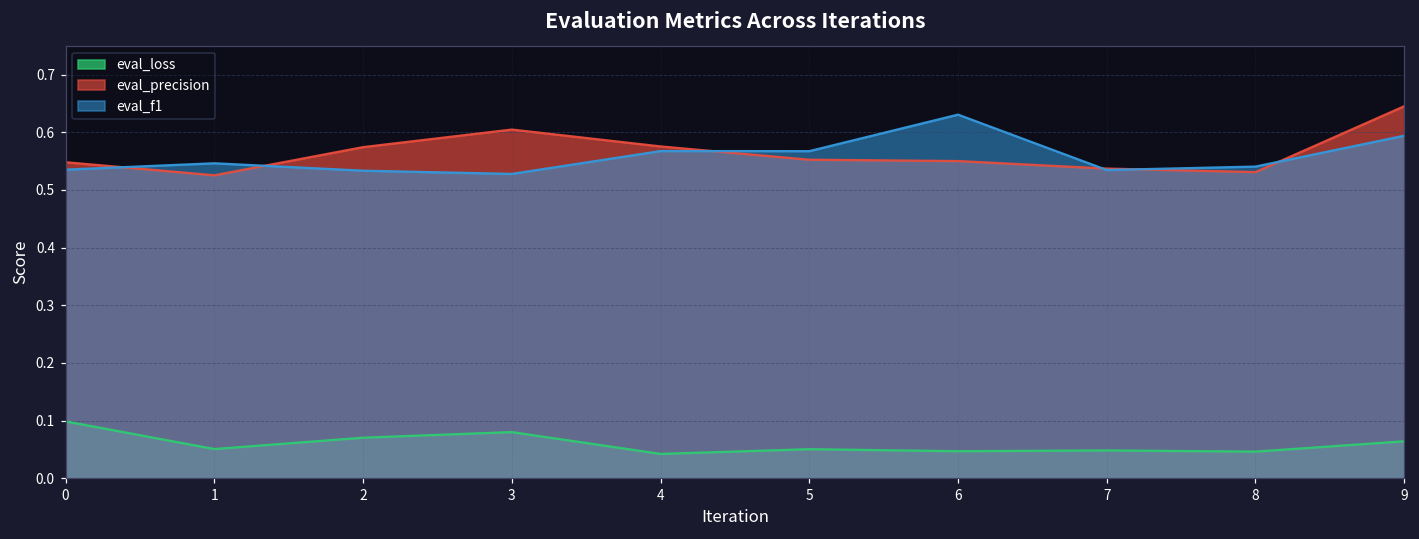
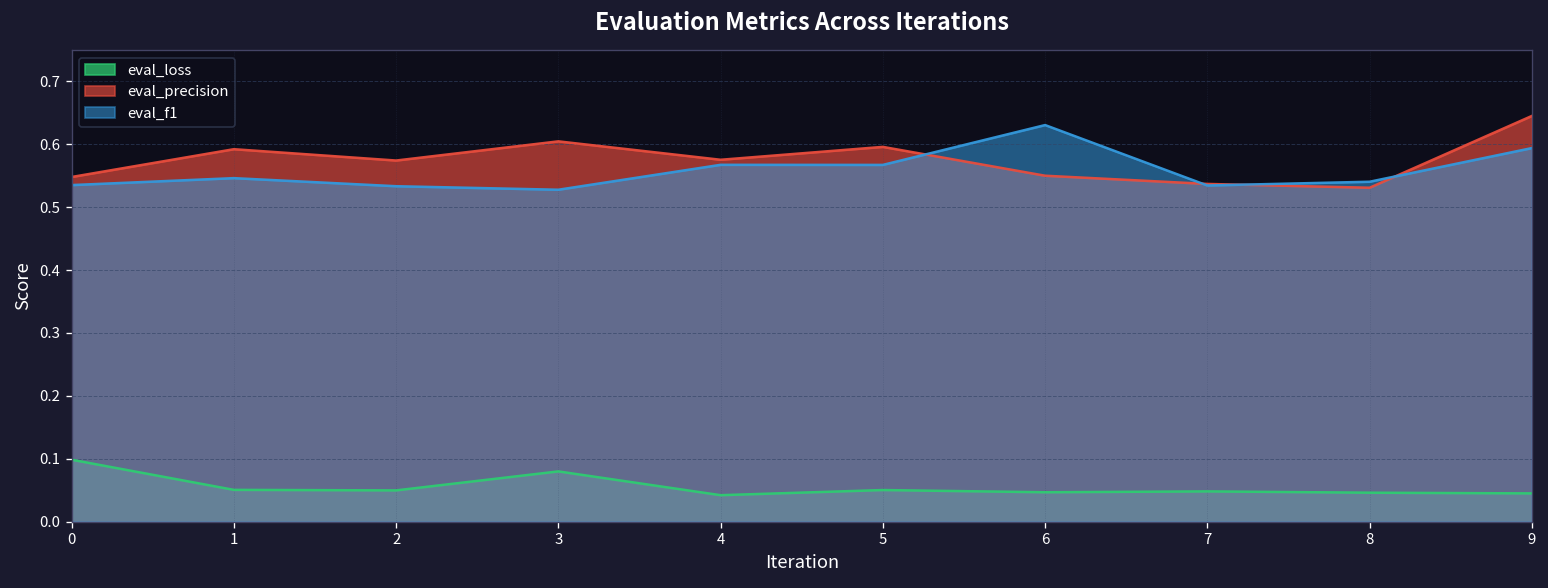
eval_precision, 1: 0.53 -> 0.59
eval_loss, 2: 0.07 -> 0.05
eval_precision, 5: 0.55 -> 0.60
eval_loss, 9: 0.06 -> 0.04
